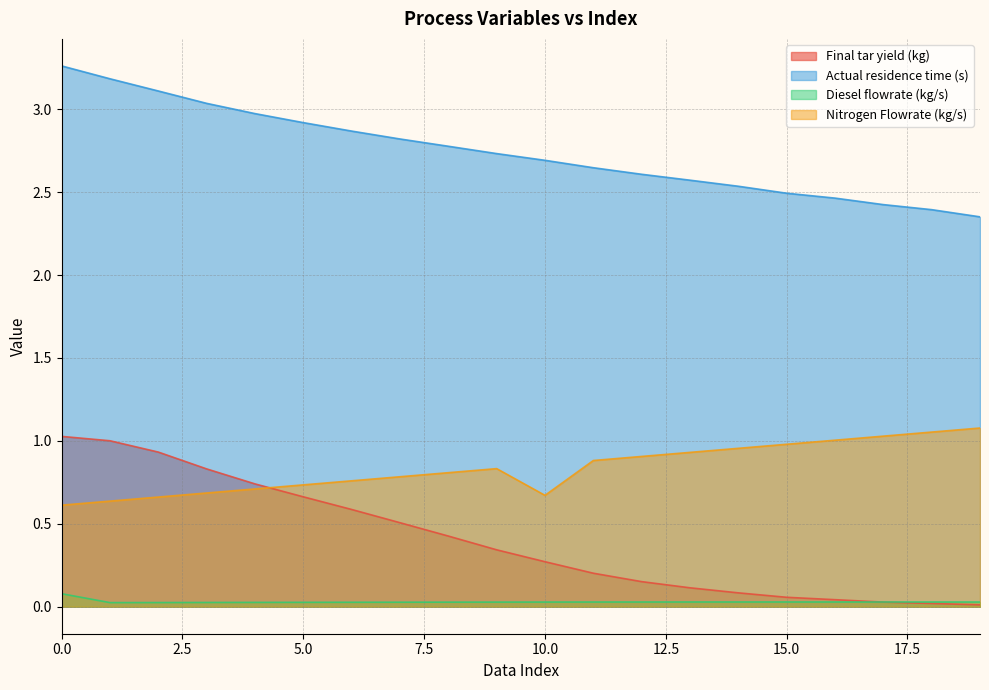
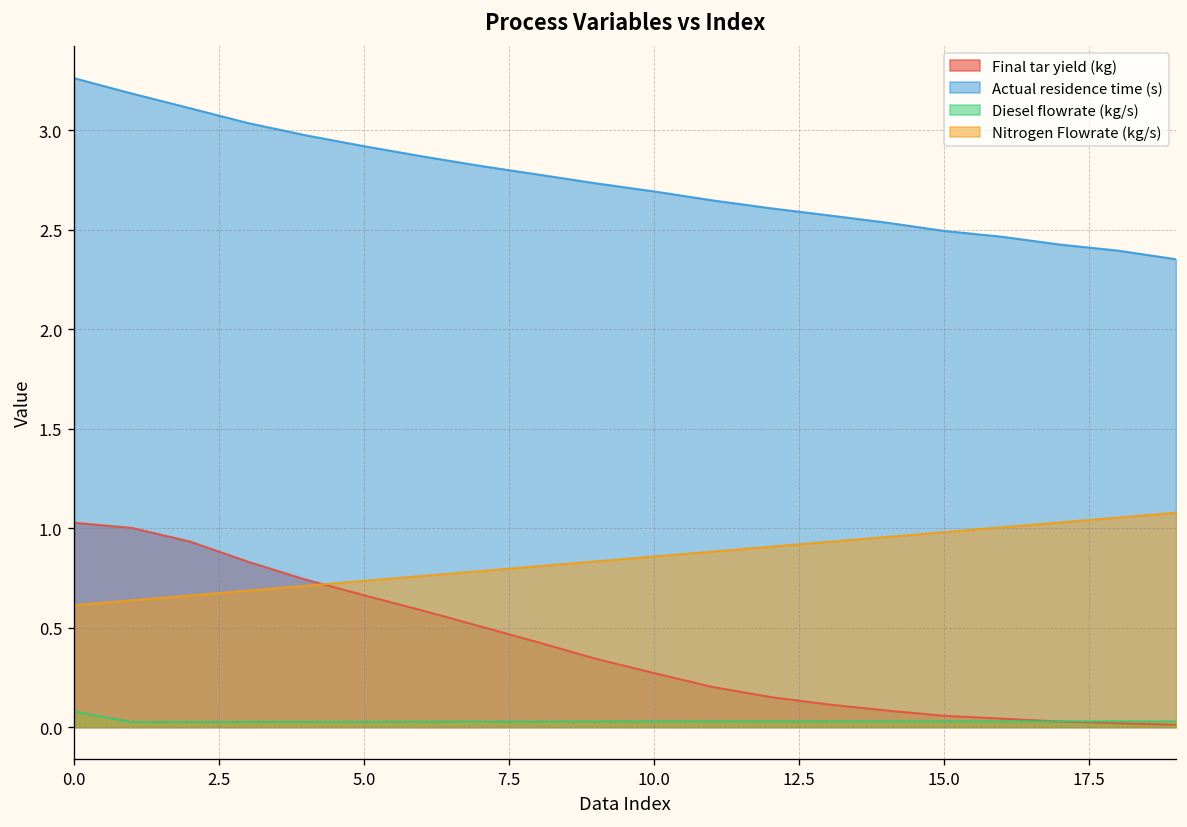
Nitrogen Flowrate (kg/s), 10.0: 0.67 -> 0.86
